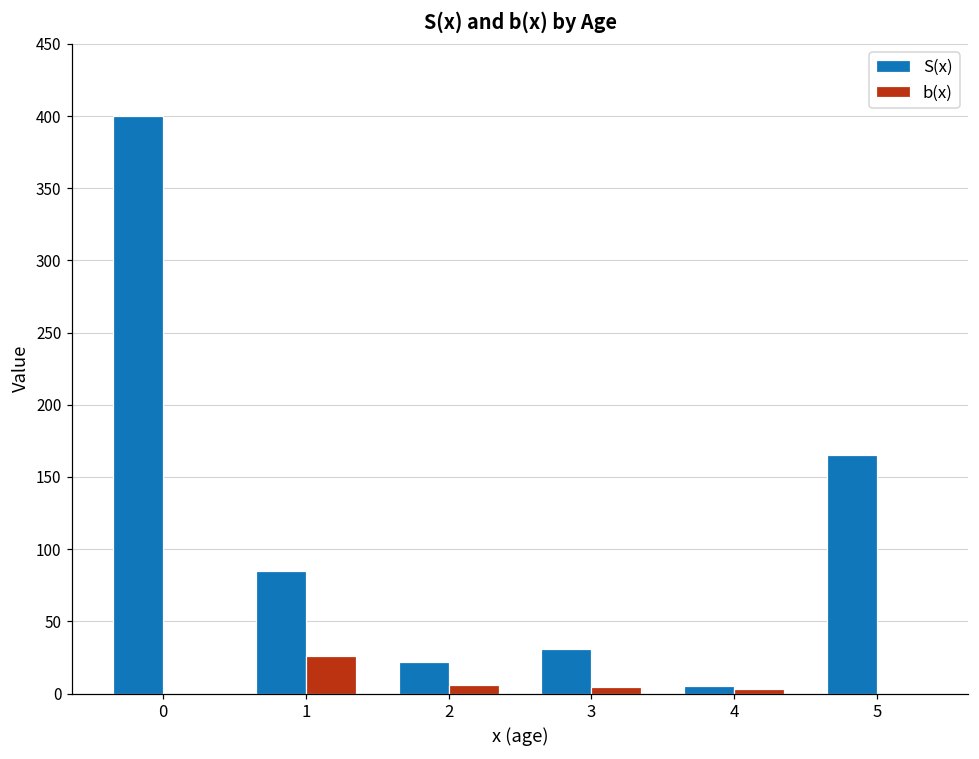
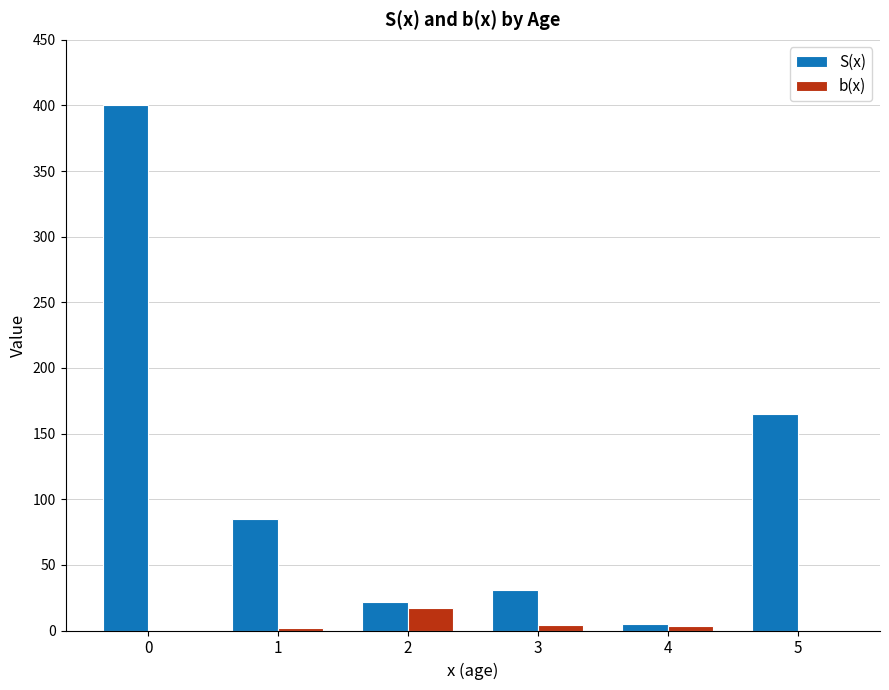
b(x), 1: 26 -> 2
b(x), 2: 6 -> 17
